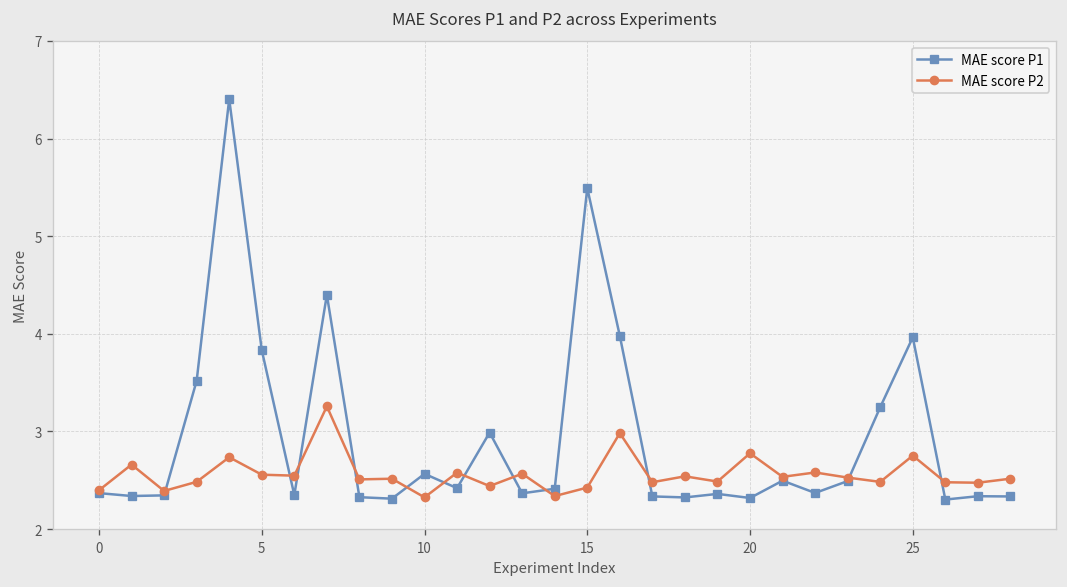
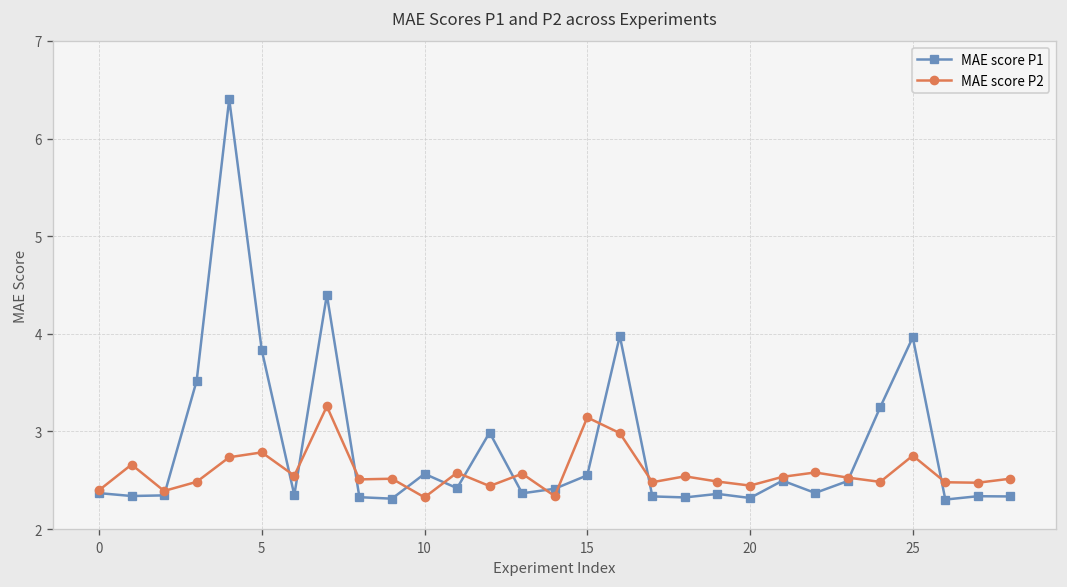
MAE score P2, 5: 2.6 -> 2.8
MAE score P1, 15: 5.5 -> 2.6
MAE score P2, 15: 2.4 -> 3.1
MAE score P2, 20: 2.8 -> 2.4
